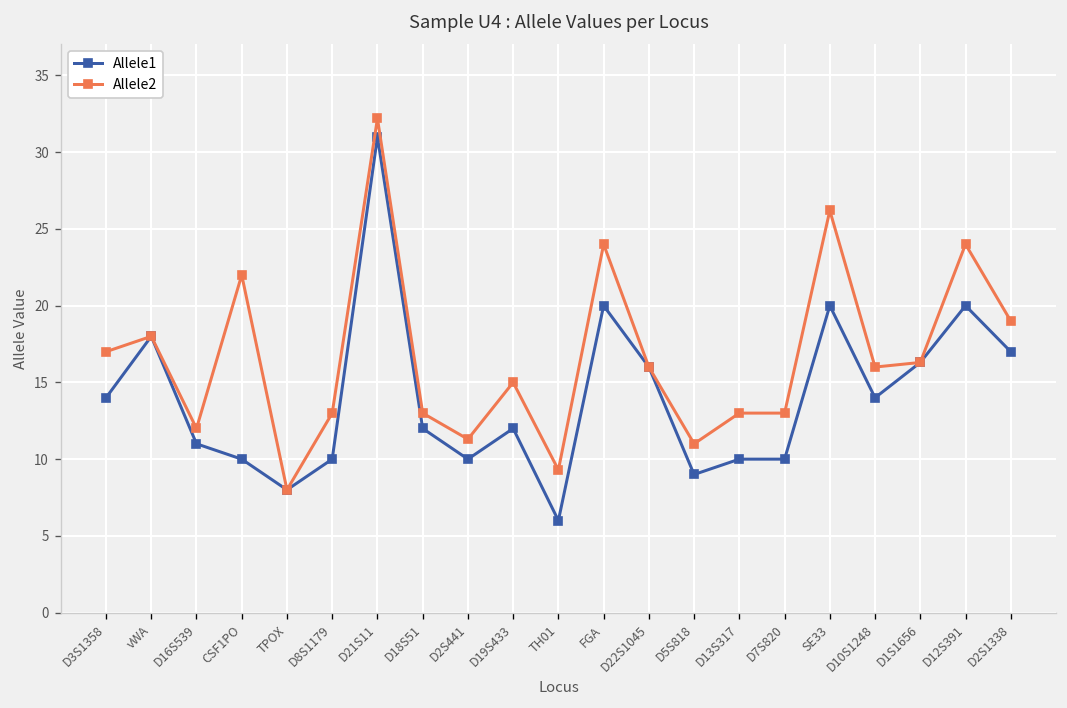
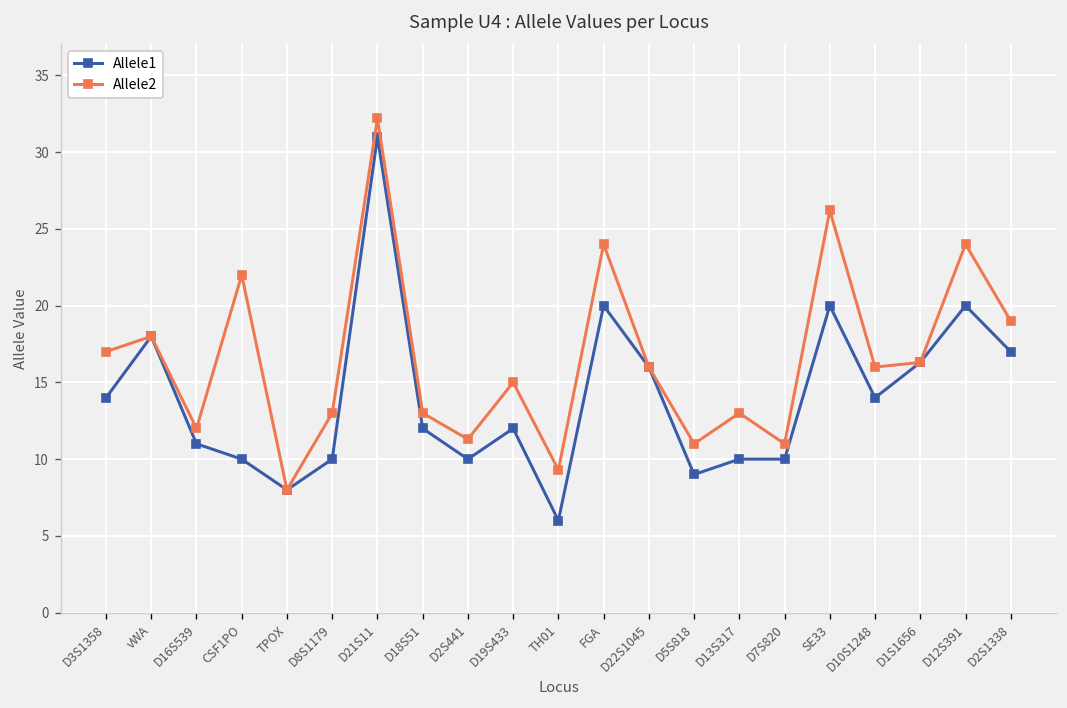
Allele2, D7S820: 13 -> 11
